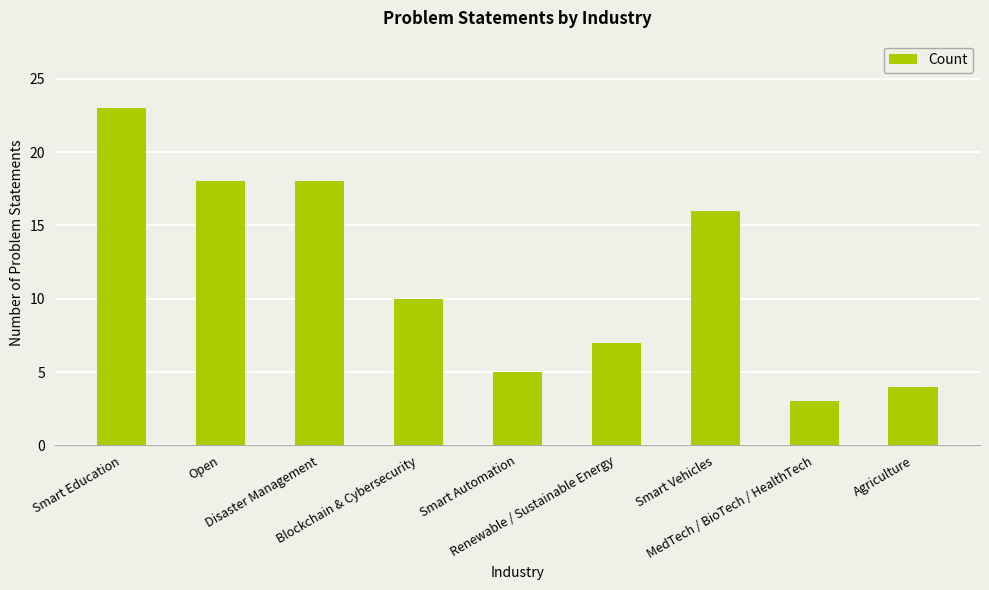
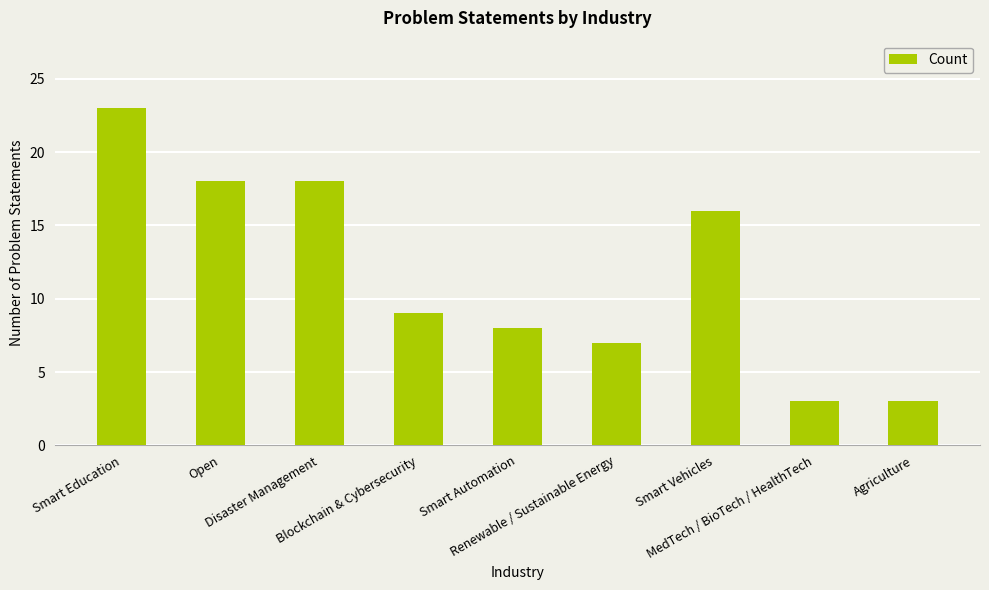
Blockchain & Cybersecurity: 10 -> 9
Smart Automation: 5 -> 8
Agriculture: 4 -> 3
